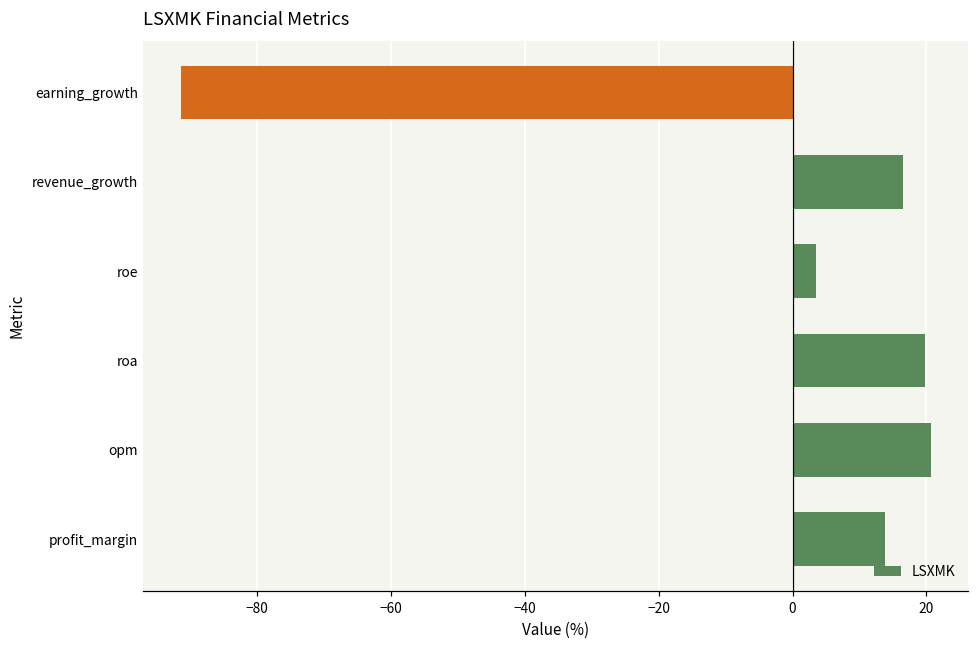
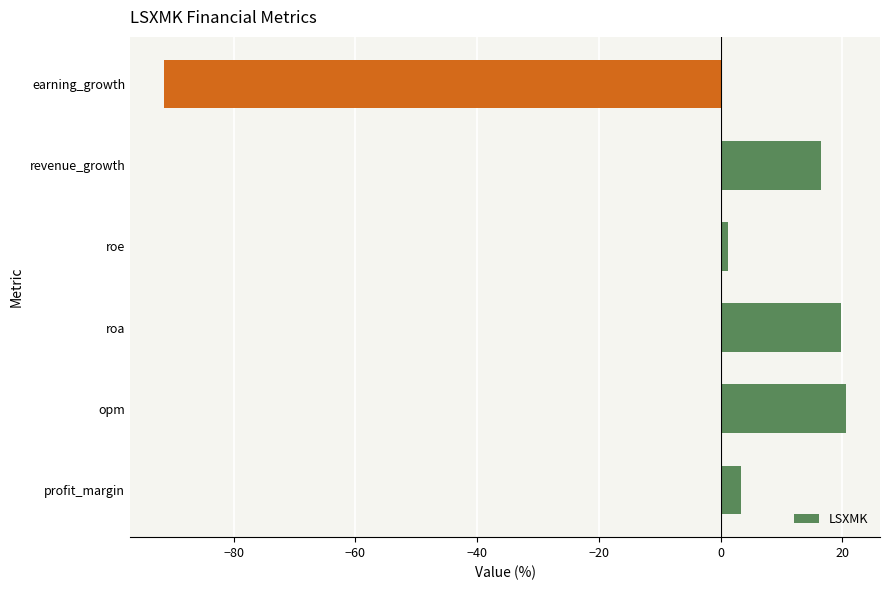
roe: 3 -> 1
profit_margin: 14 -> 3
